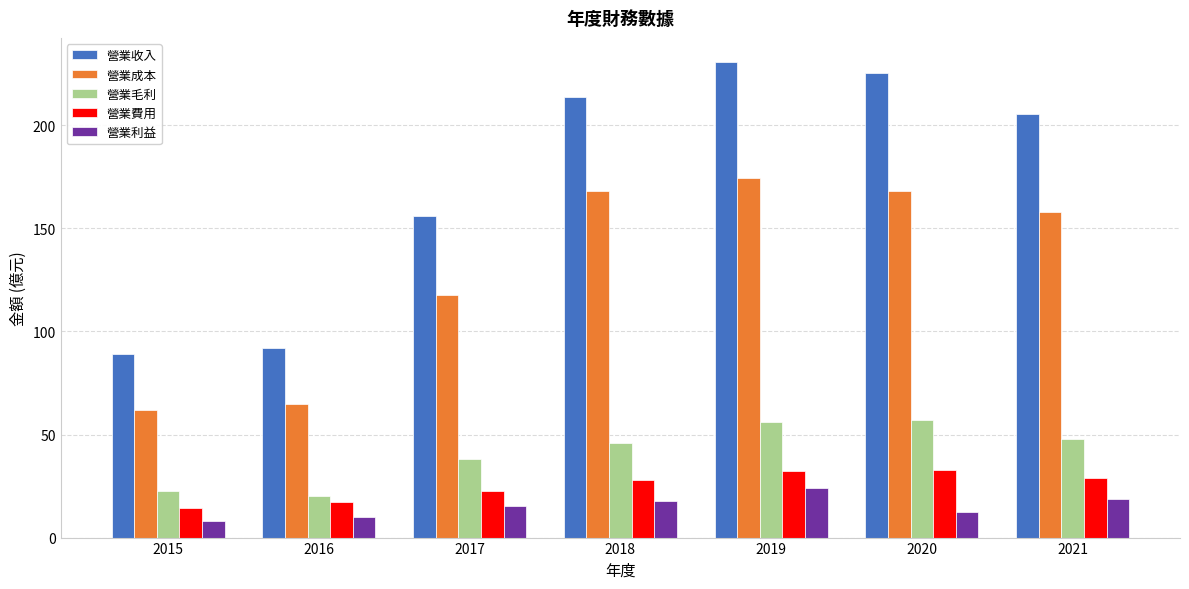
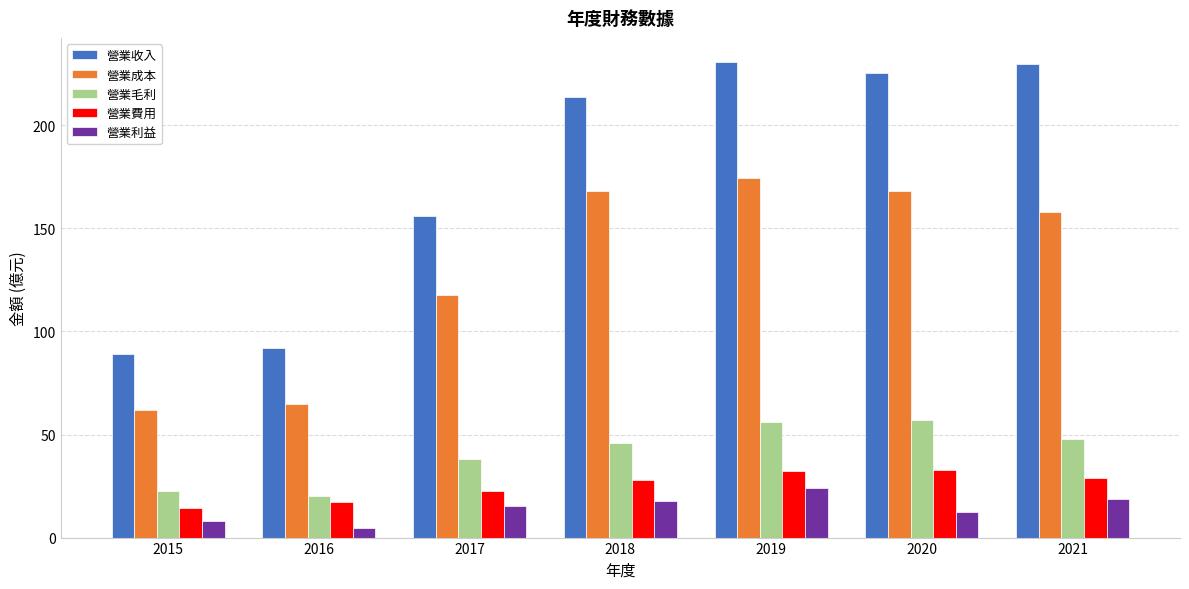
營業利益, 2016: 10 -> 5
營業收入, 2021: 206 -> 230
